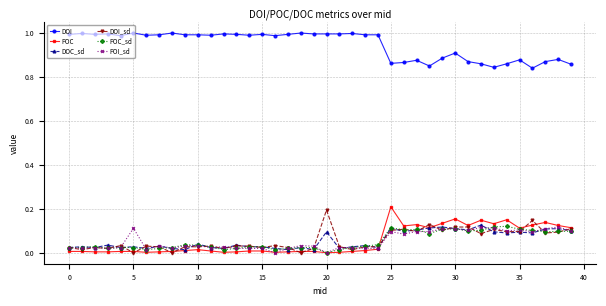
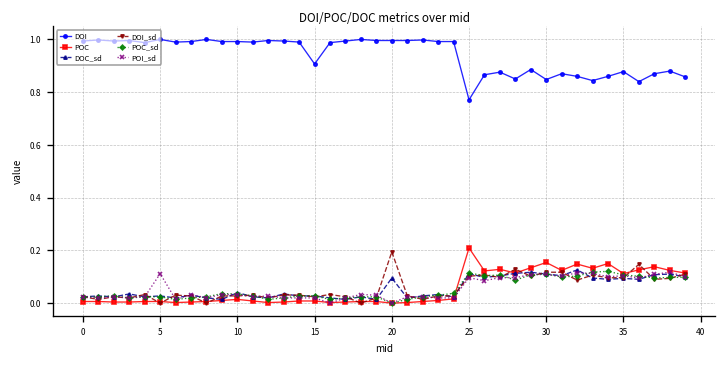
DOI, 15: 0.99 -> 0.91
DOI, 25: 0.86 -> 0.77
DOI, 30: 0.91 -> 0.85
